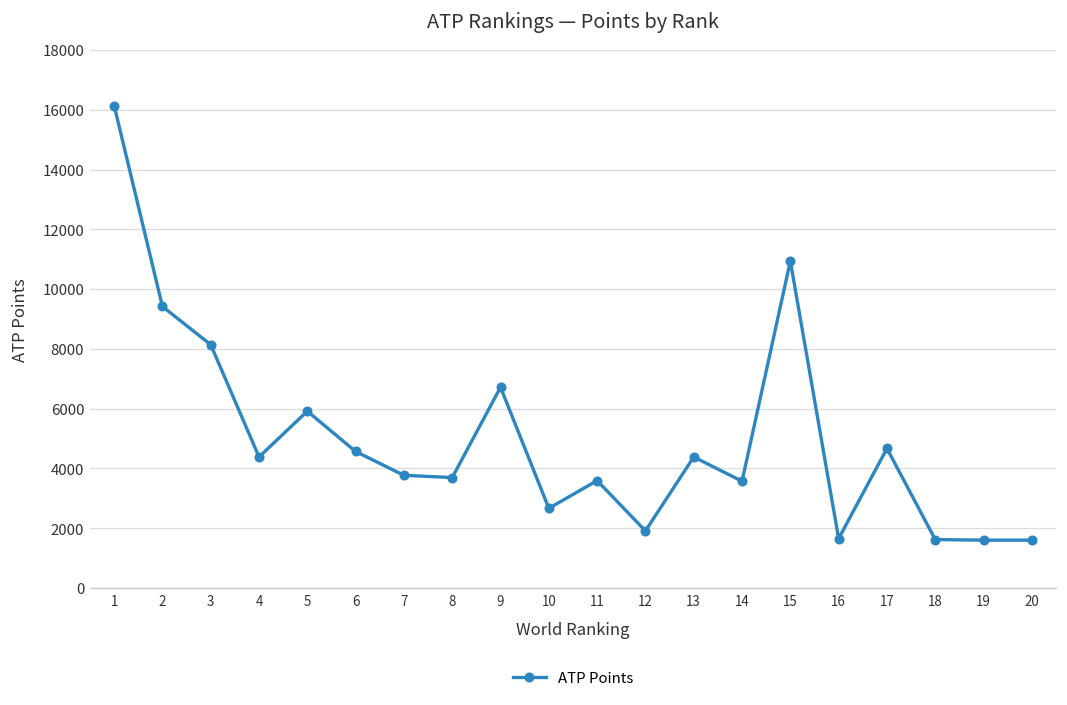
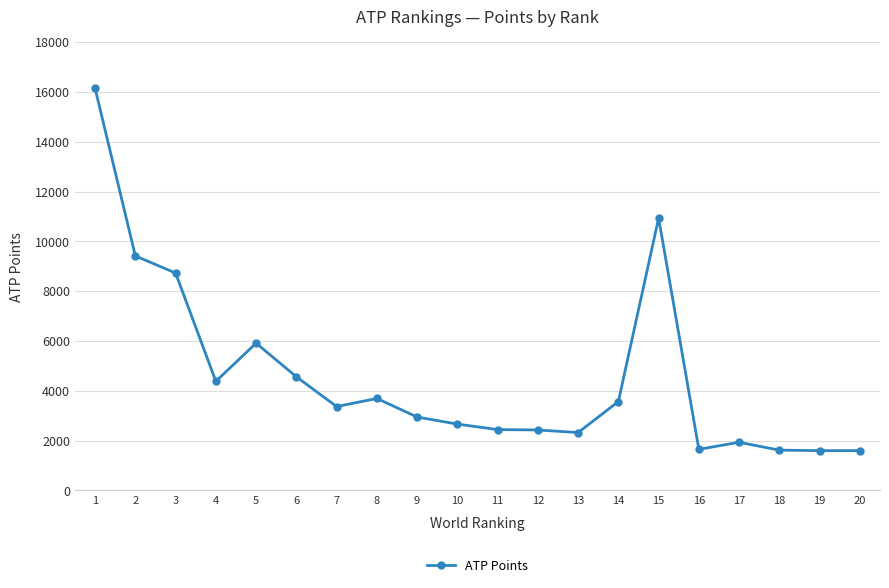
3: 8100 -> 8700
7: 3800 -> 3400
9: 6700 -> 3000
11: 3600 -> 2400
12: 1900 -> 2400
13: 4400 -> 2300
17: 4700 -> 1900
